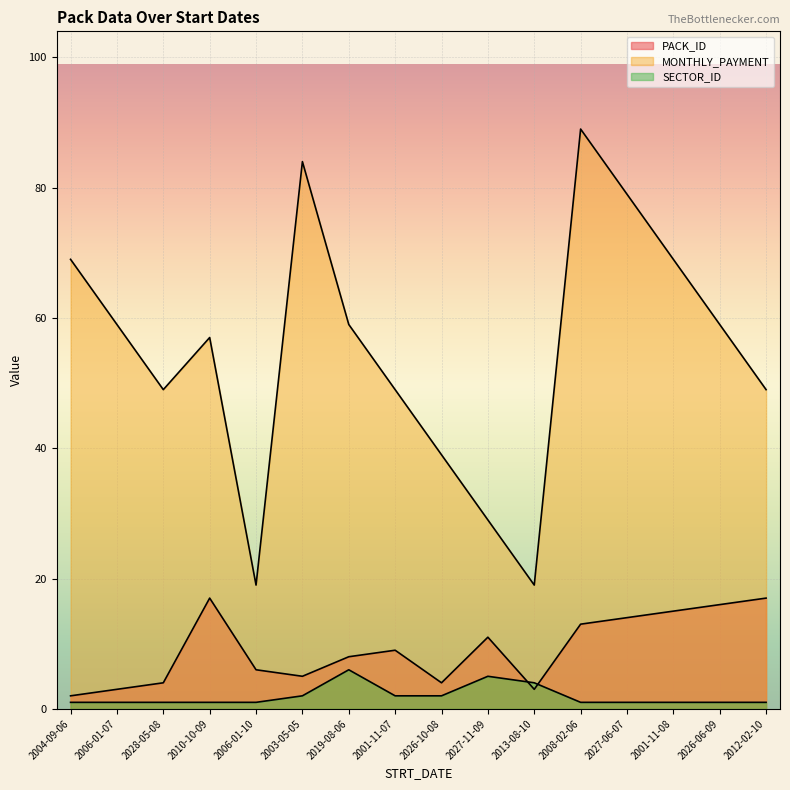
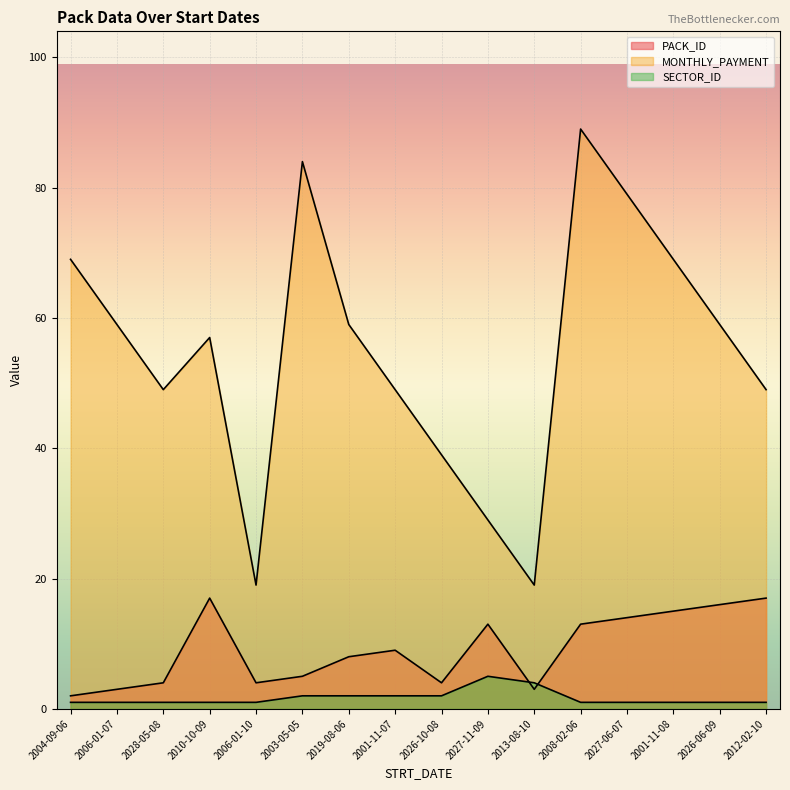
PACK_ID, 2006-01-10: 6 -> 4
SECTOR_ID, 2019-08-06: 6 -> 2
PACK_ID, 2027-11-09: 11 -> 13
